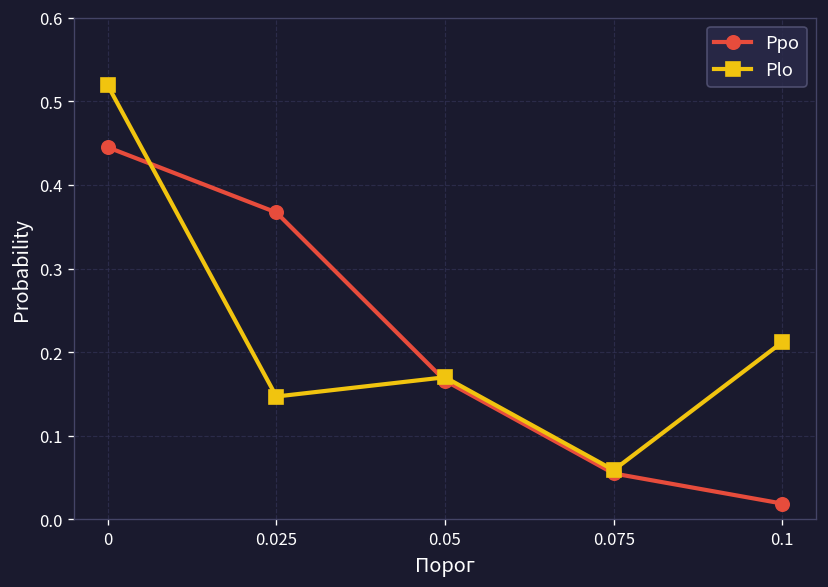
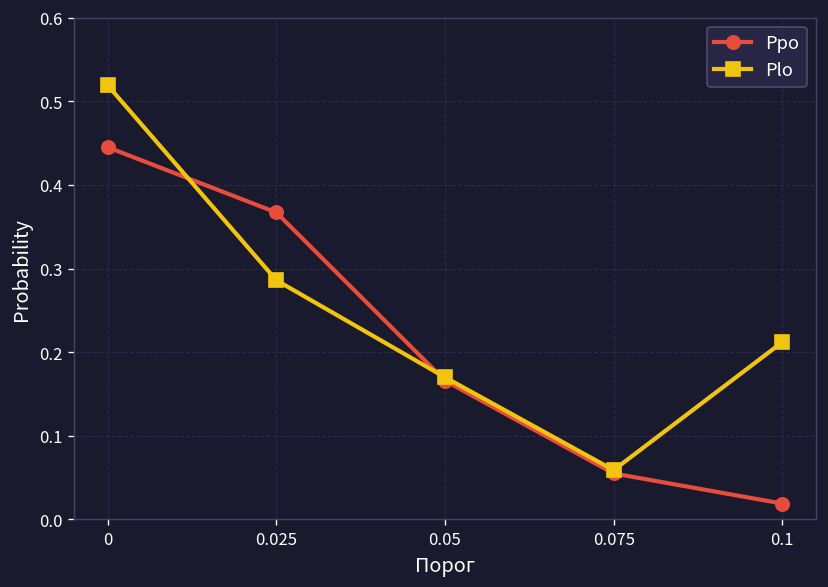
Plo, 0.025: 0.15 -> 0.29
